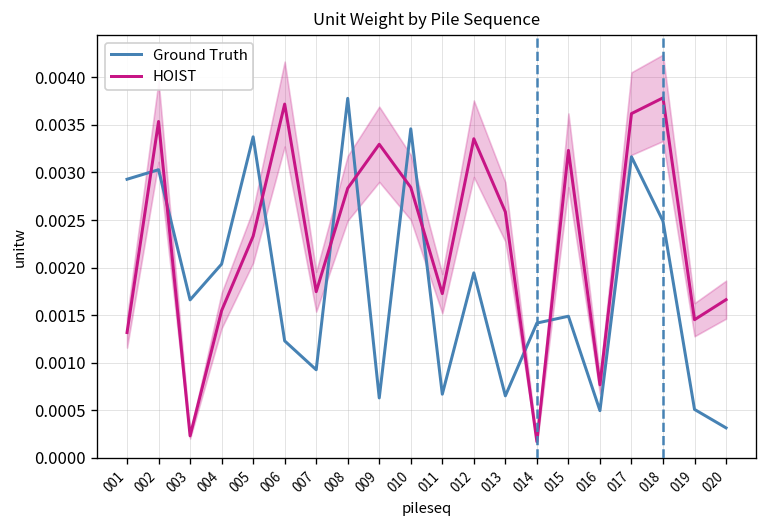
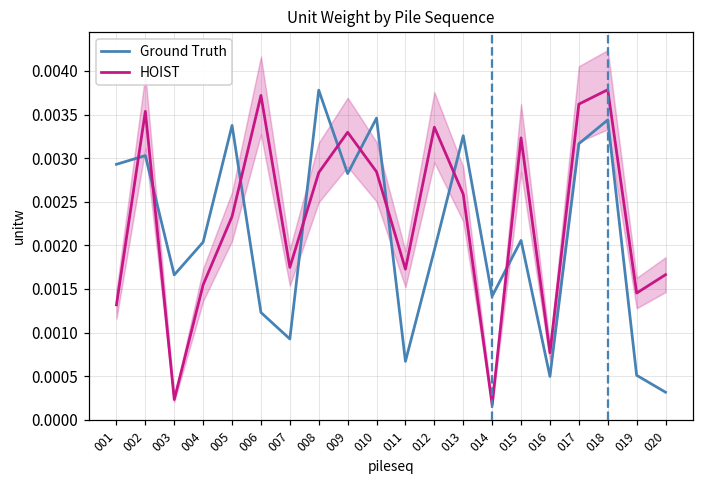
Ground Truth, 009: 0.0006 -> 0.0028
Ground Truth, 013: 0.0007 -> 0.0033
Ground Truth, 015: 0.0015 -> 0.0021
Ground Truth, 018: 0.0025 -> 0.0034
